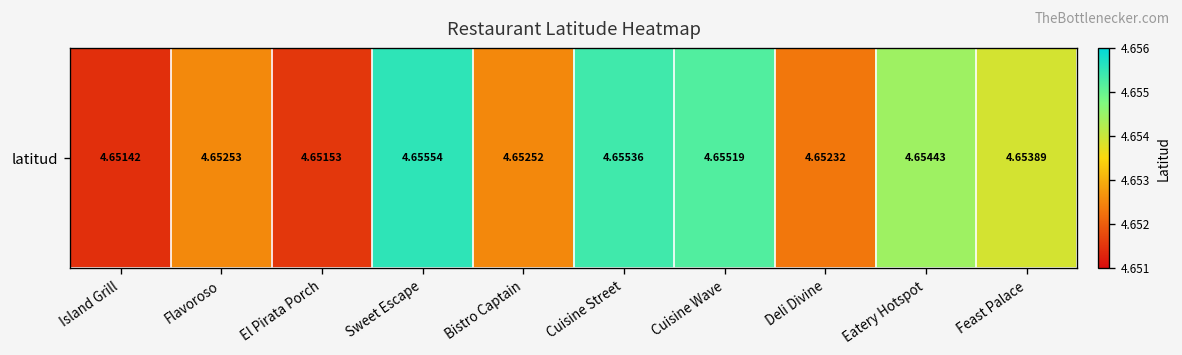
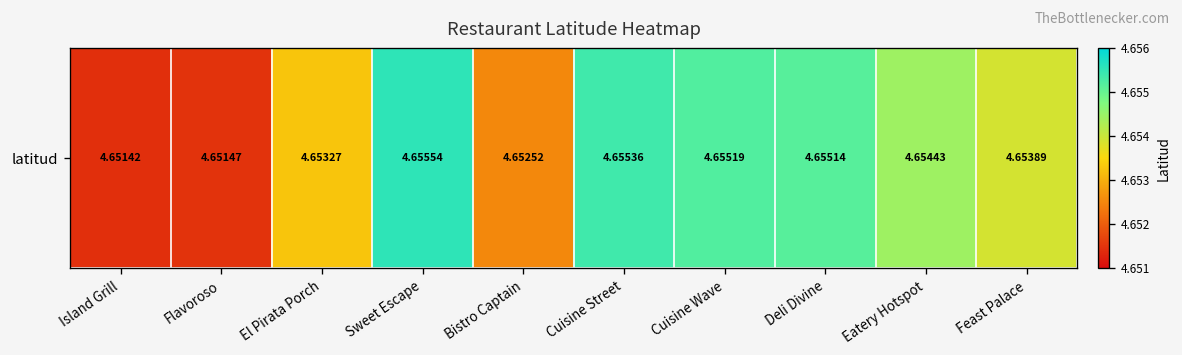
latitud, Flavoroso: 4.65253 -> 4.65147
latitud, El Pirata Porch: 4.65153 -> 4.65327
latitud, Deli Divine: 4.65232 -> 4.65514
